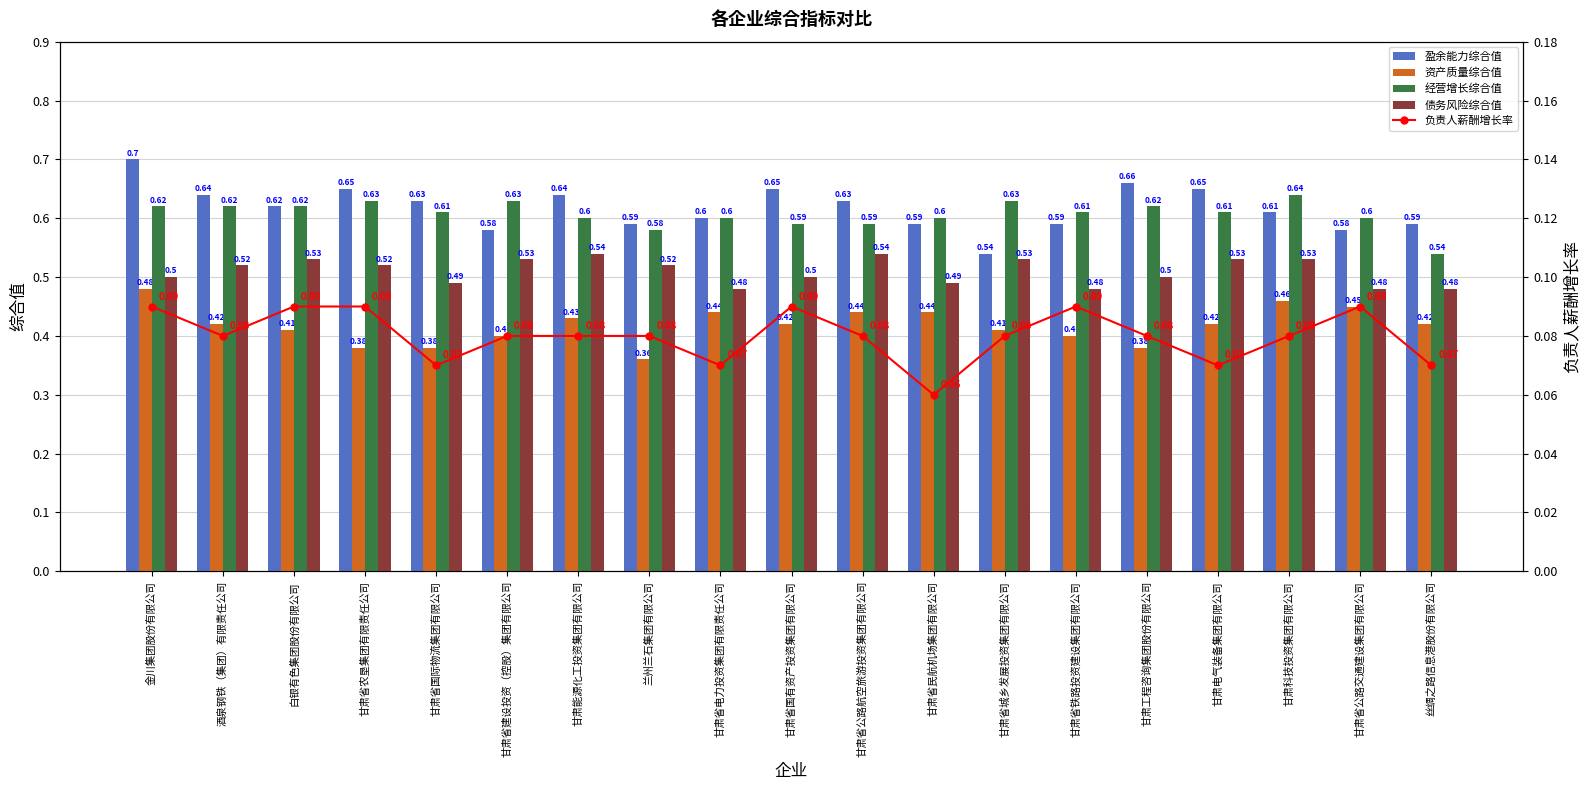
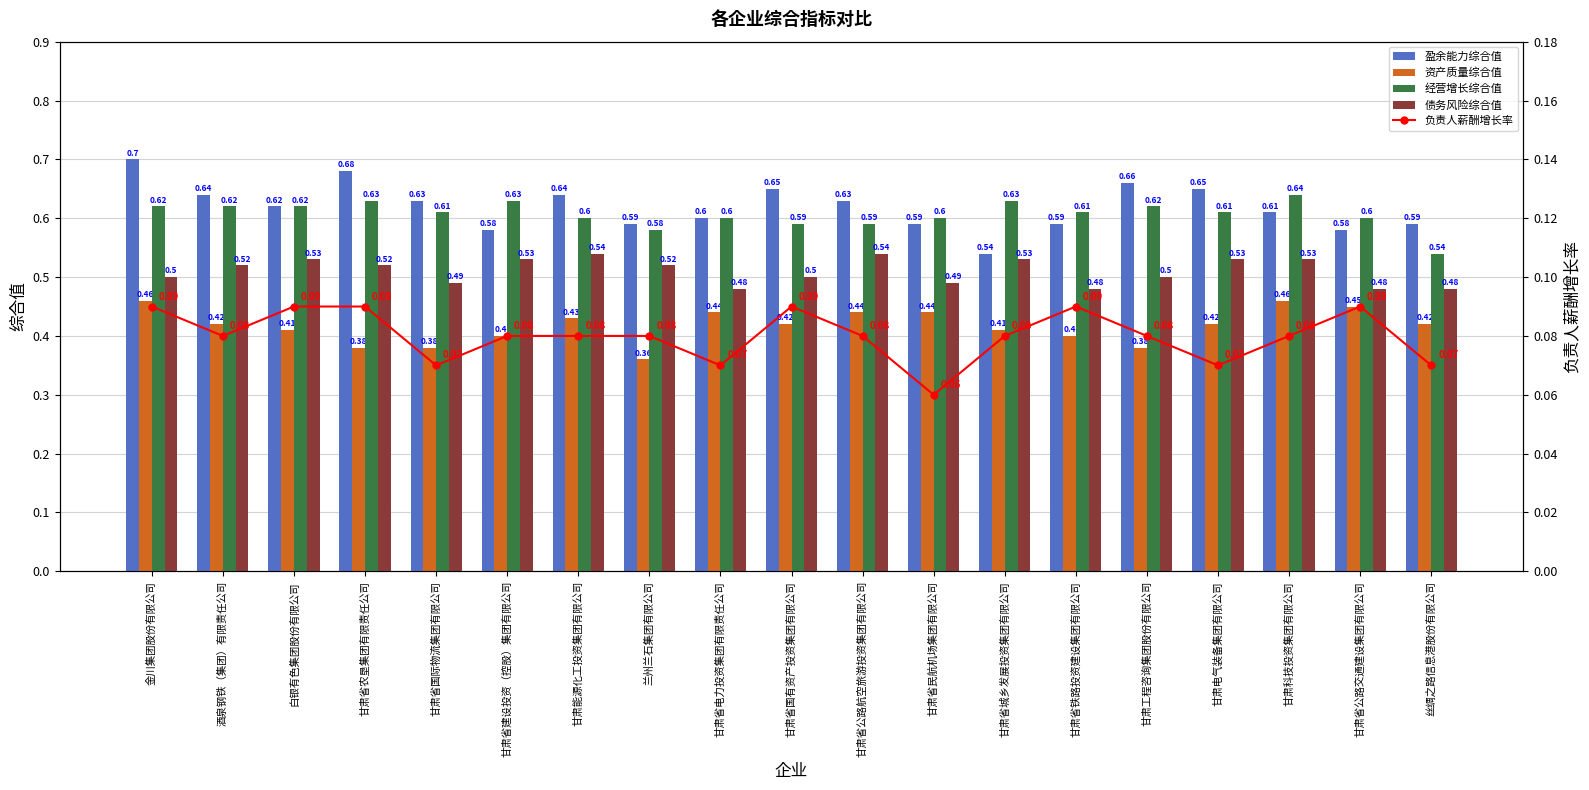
资产质量综合值, 金川集团股份有限公司: 0.48 -> 0.46
盈余能力综合值, 甘肃省农垦集团有限责任公司: 0.65 -> 0.68
